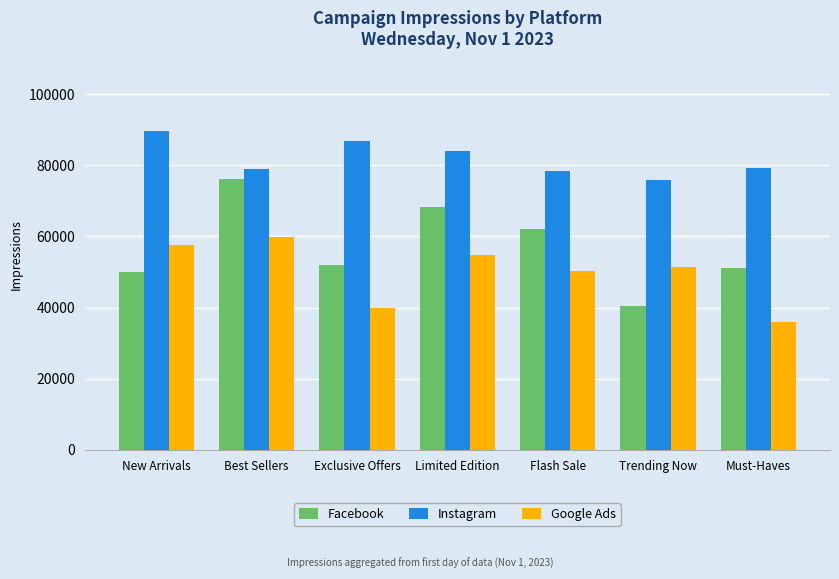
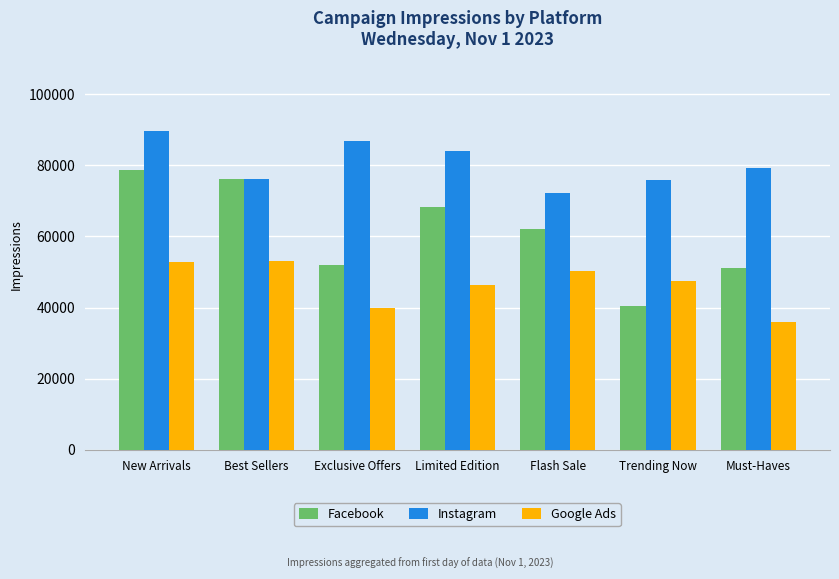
Facebook, New Arrivals: 50000 -> 79000
Google Ads, New Arrivals: 58000 -> 53000
Instagram, Best Sellers: 79000 -> 76000
Google Ads, Best Sellers: 60000 -> 53000
Google Ads, Limited Edition: 55000 -> 46000
Instagram, Flash Sale: 78000 -> 72000
Google Ads, Trending Now: 51000 -> 48000
